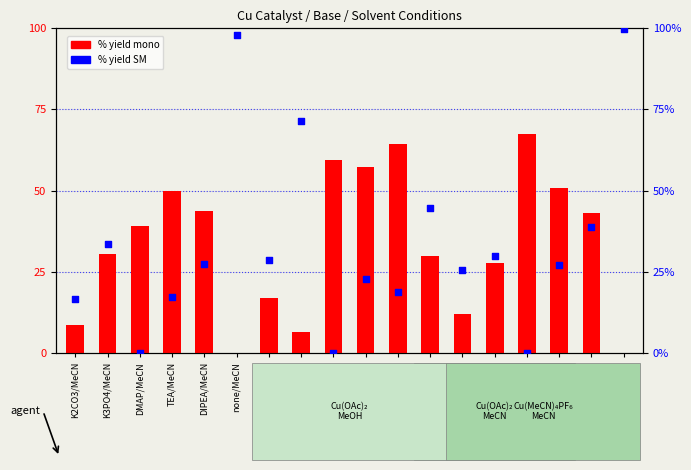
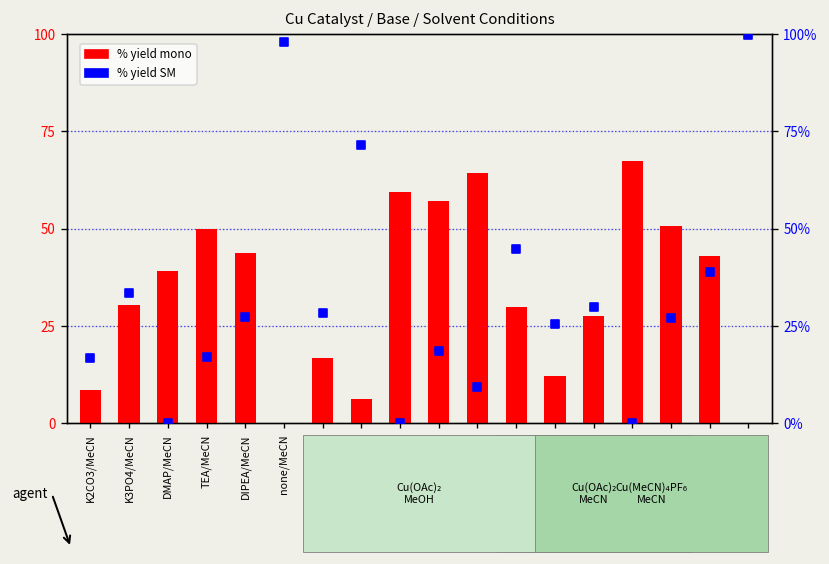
% yield SM, TEA/MeOH: 23% -> 19%
% yield SM, DIPEA/MeOH: 19% -> 9%
